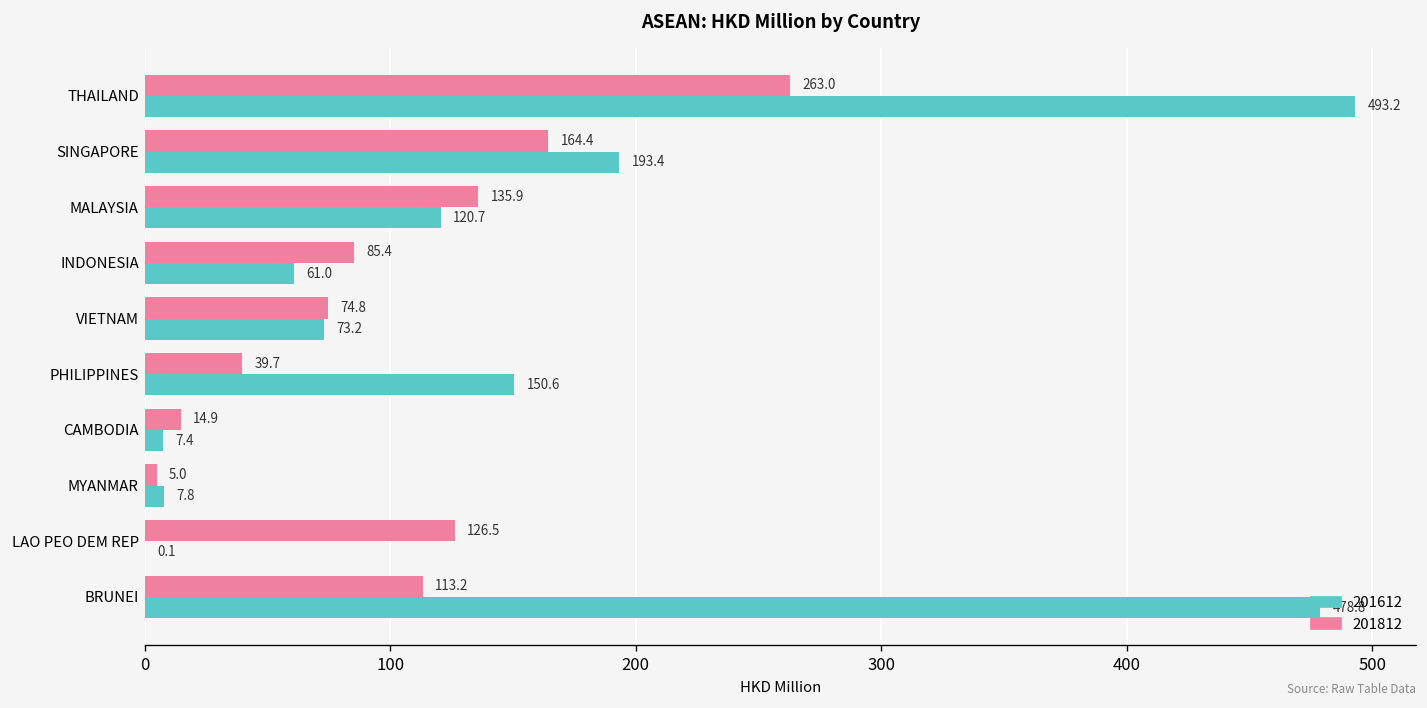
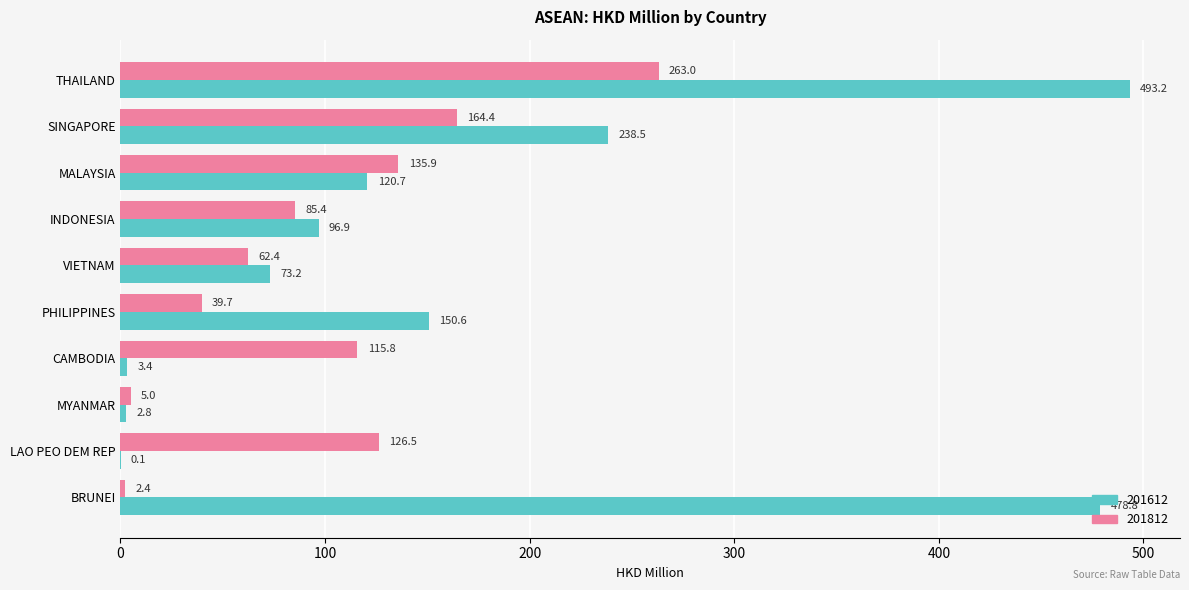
201612, SINGAPORE: 193.4 -> 238.5
201612, INDONESIA: 61.0 -> 96.9
201812, VIETNAM: 74.8 -> 62.4
201812, CAMBODIA: 14.9 -> 115.8
201612, CAMBODIA: 7.4 -> 3.4
201612, MYANMAR: 7.8 -> 2.8
201812, BRUNEI: 113.2 -> 2.4
